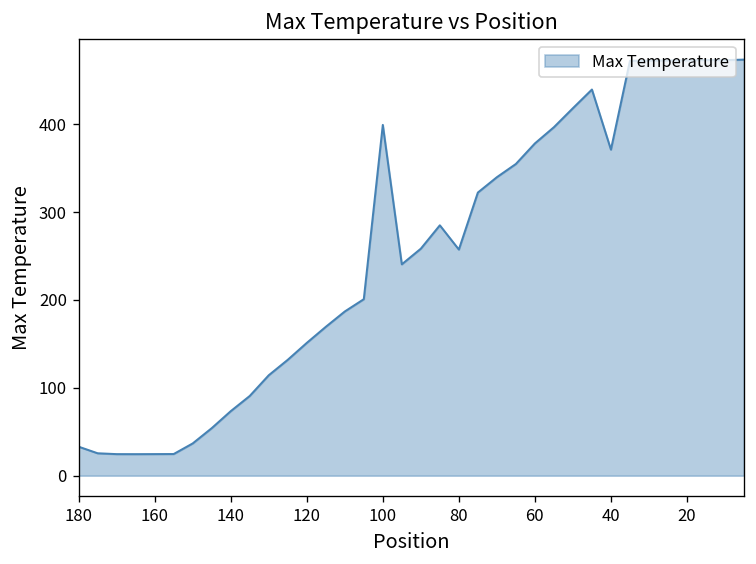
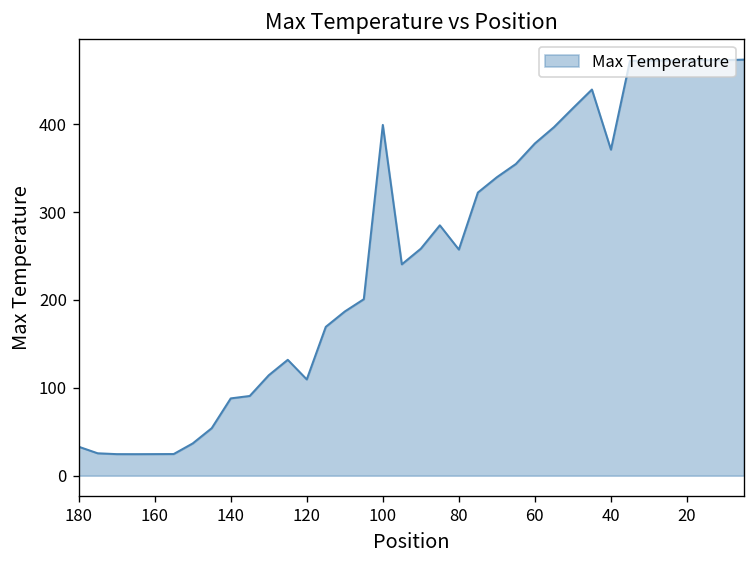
140: 70 -> 90
120: 150 -> 110
